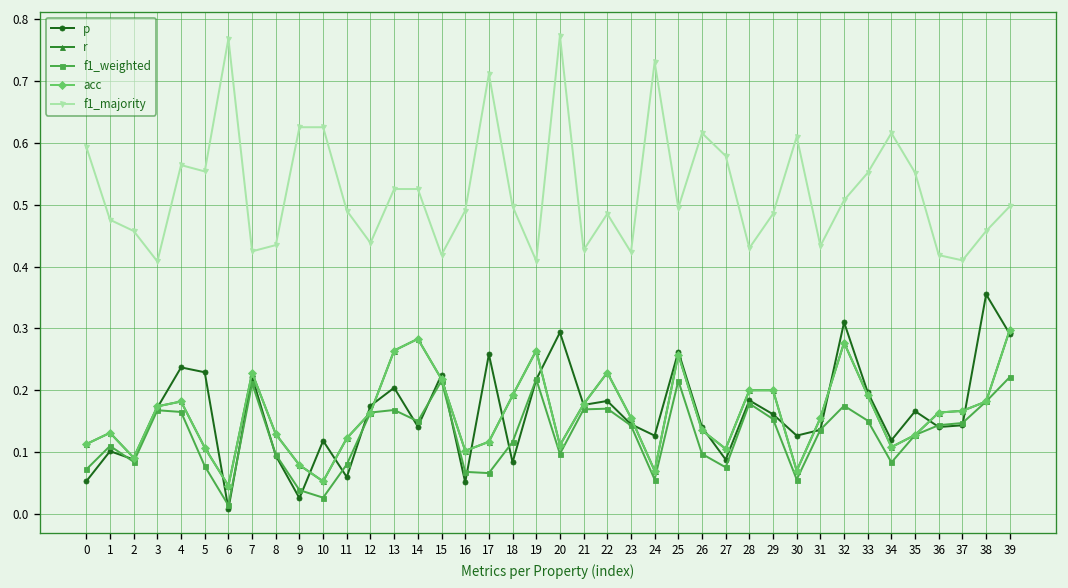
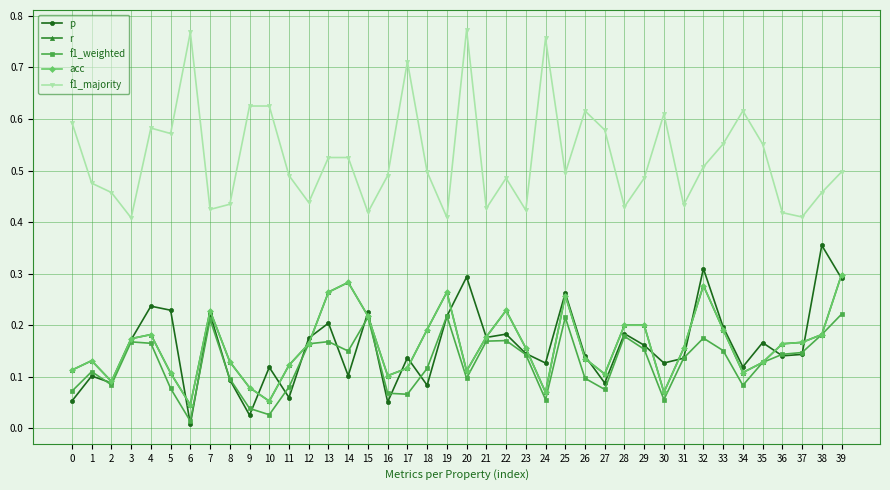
f1_majority, 4: 0.56 -> 0.58
f1_majority, 5: 0.55 -> 0.57
p, 14: 0.14 -> 0.10
p, 17: 0.26 -> 0.14
f1_majority, 24: 0.73 -> 0.76
